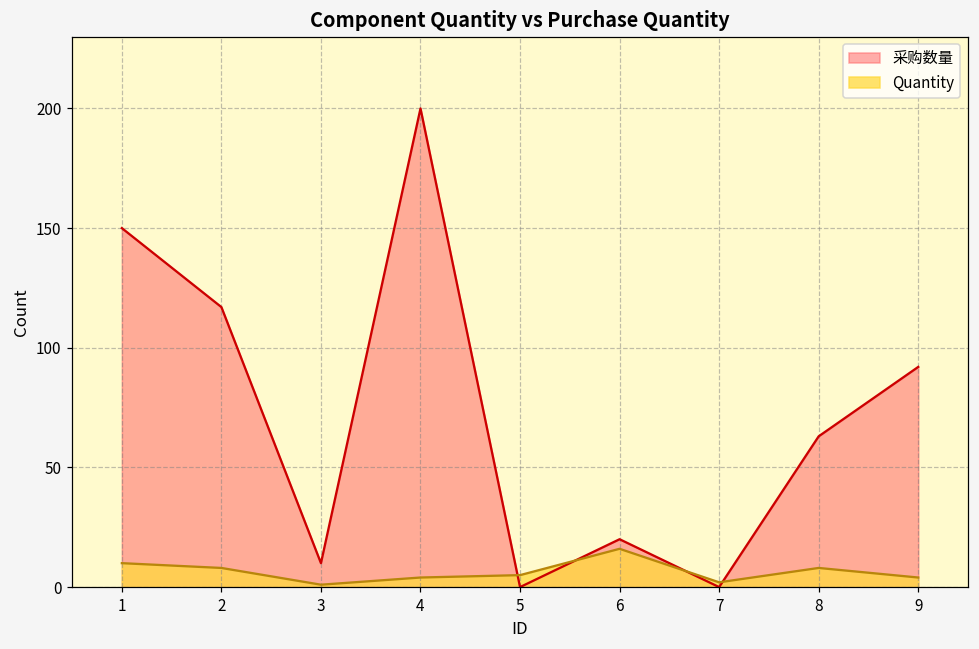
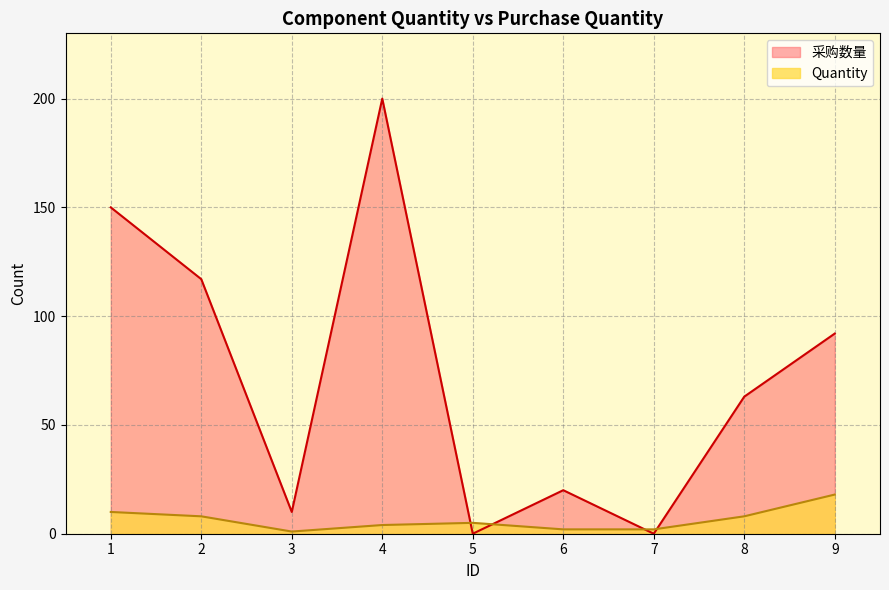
Quantity, 6: 16 -> 2
Quantity, 9: 4 -> 18
